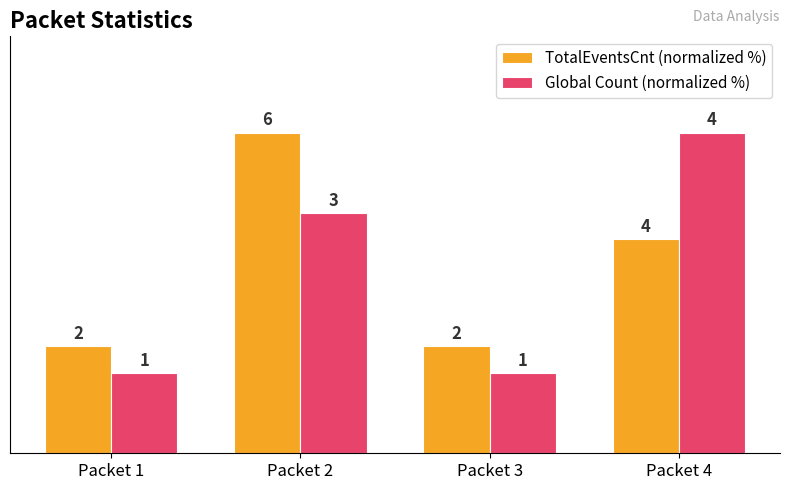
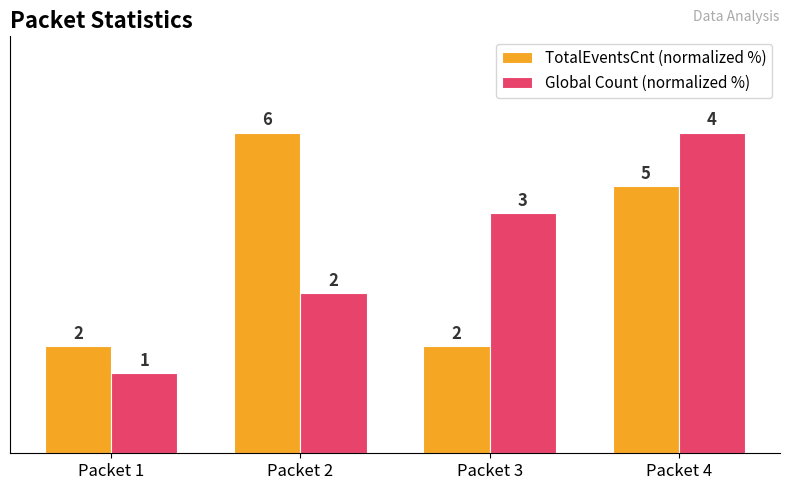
Global Count (normalized %), Packet 2: 3 -> 2
Global Count (normalized %), Packet 3: 1 -> 3
TotalEventsCnt (normalized %), Packet 4: 4 -> 5
